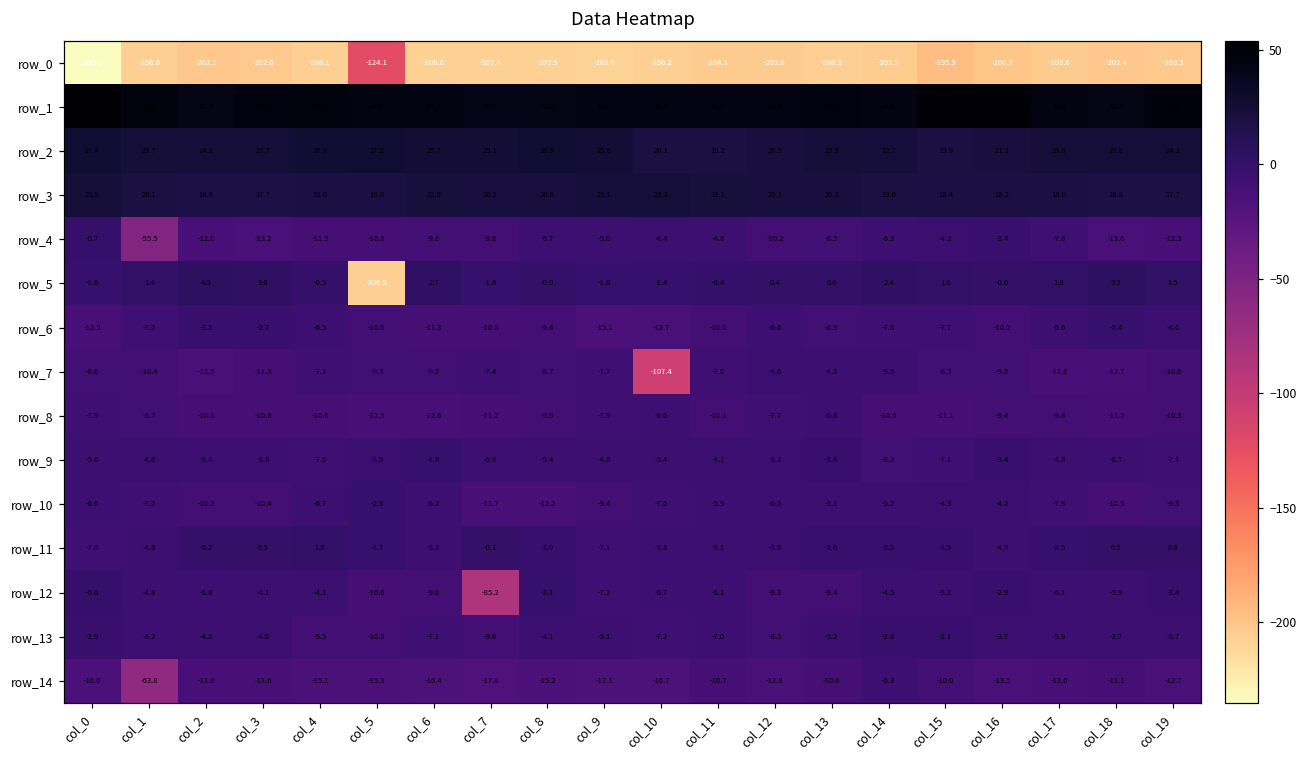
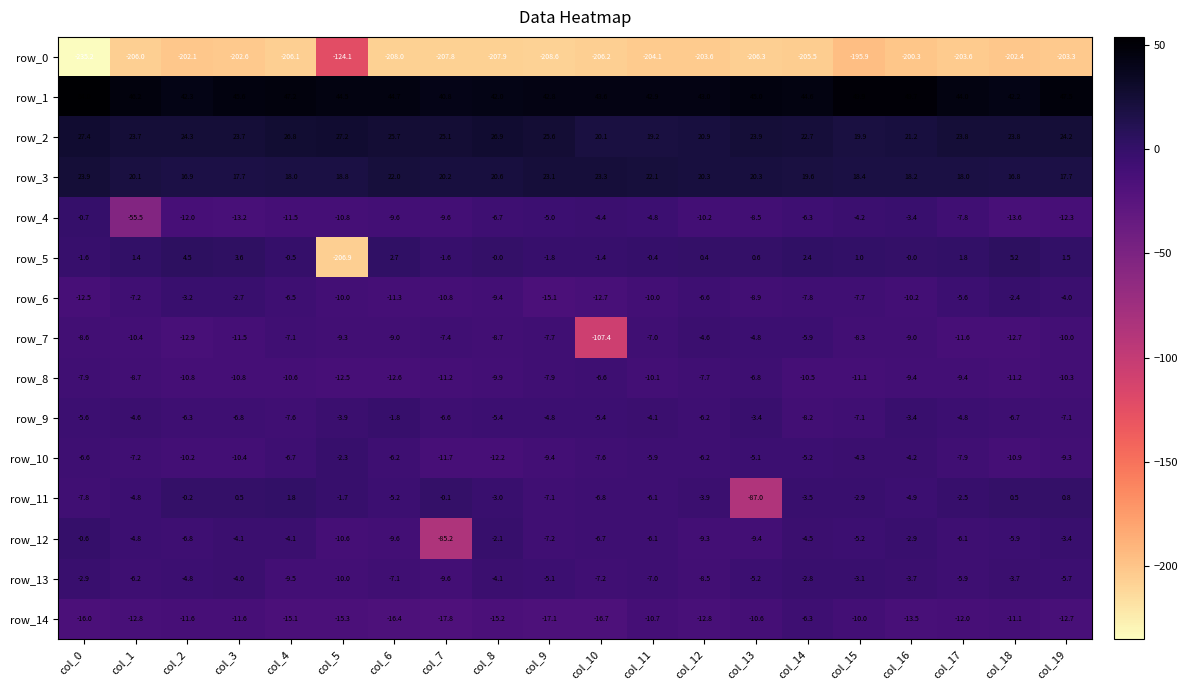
row_11, col_13: -2.6 -> -87.0
row_14, col_1: -63.8 -> -12.8
